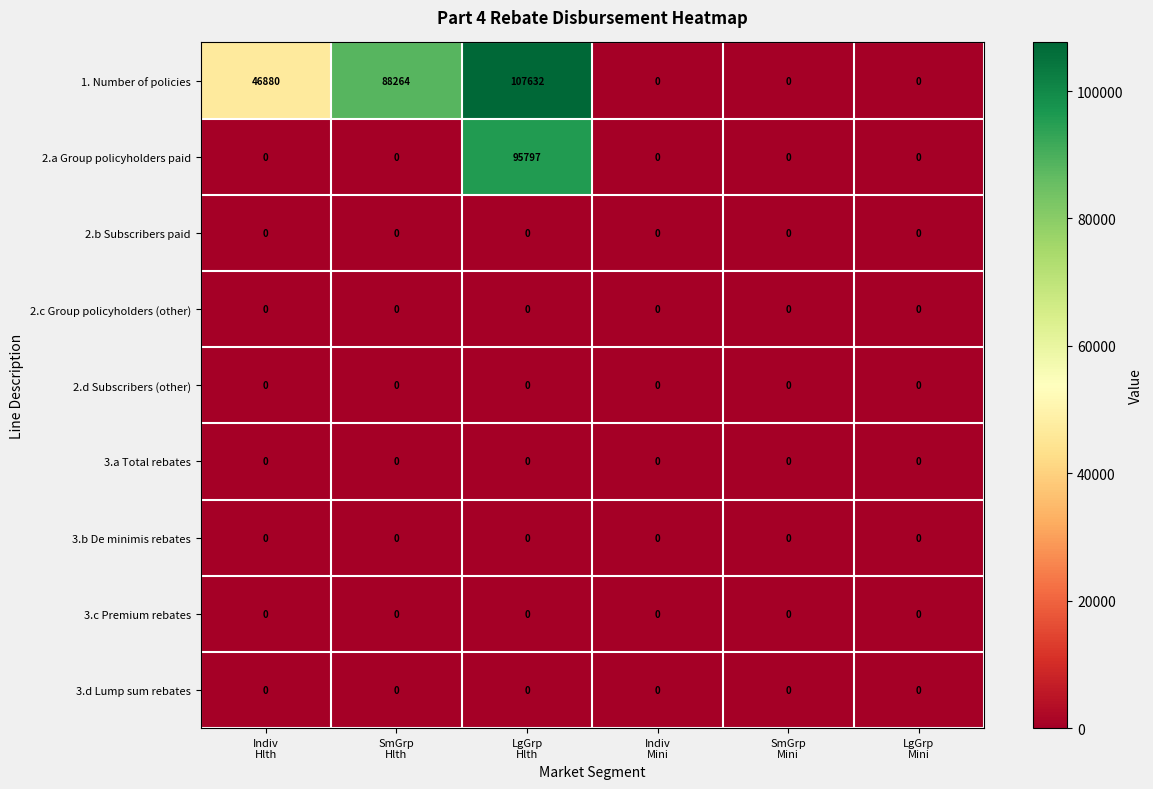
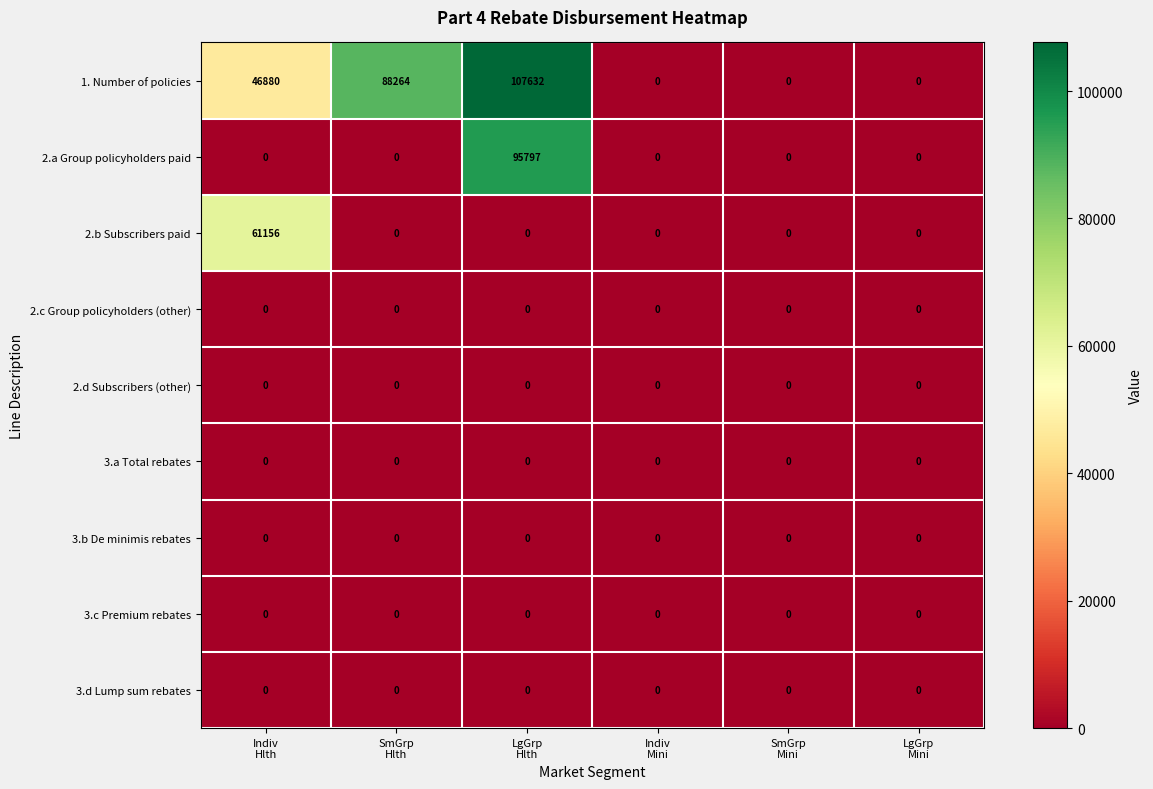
2.b Subscribers paid, Indiv Hlth: 0 -> 61156
